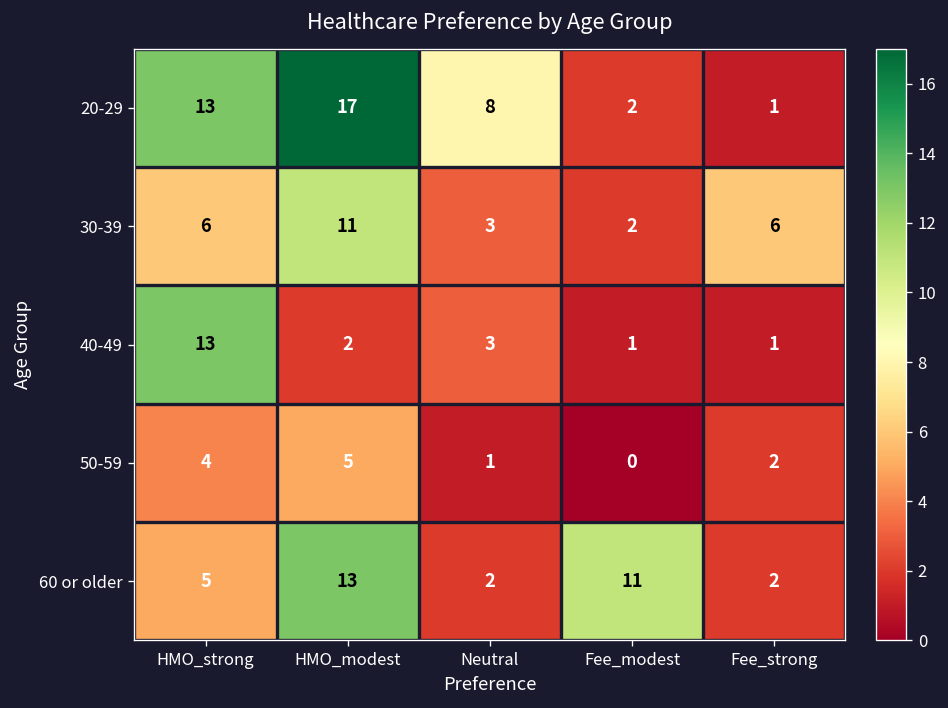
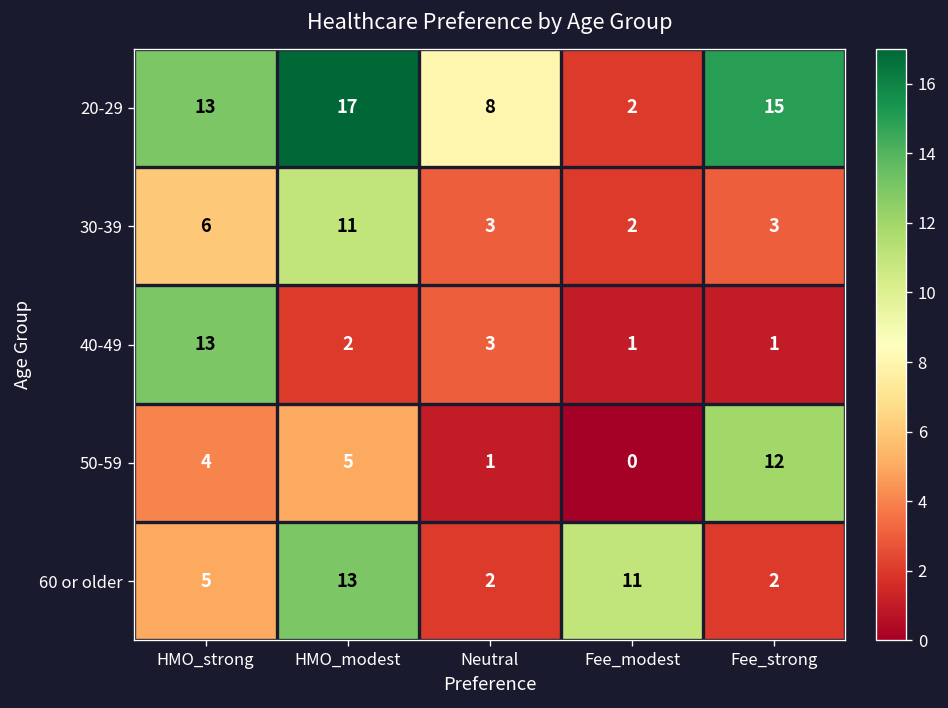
20-29, Fee_strong: 1 -> 15
30-39, Fee_strong: 6 -> 3
50-59, Fee_strong: 2 -> 12
